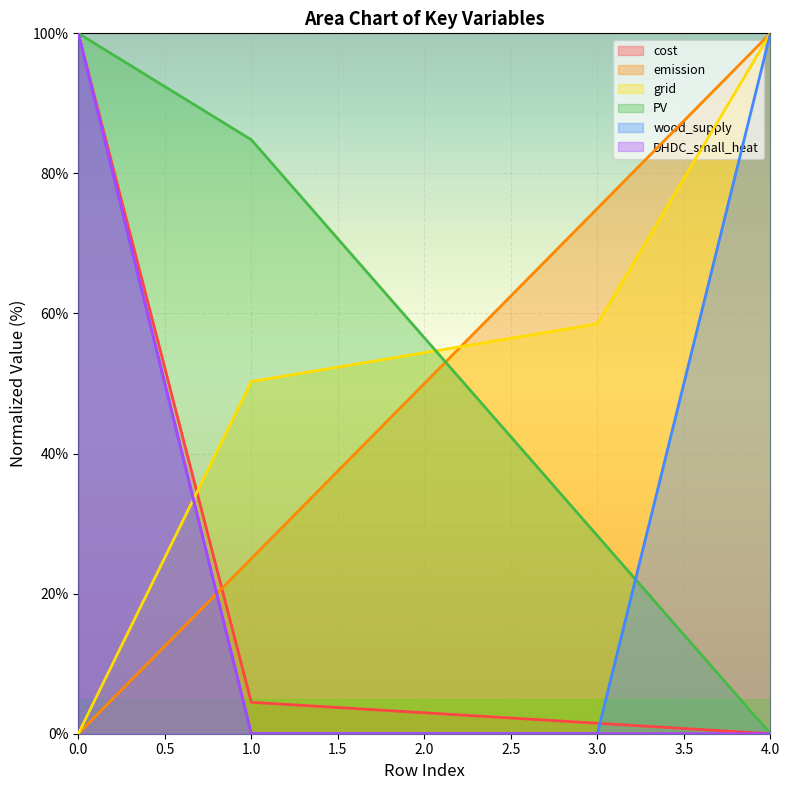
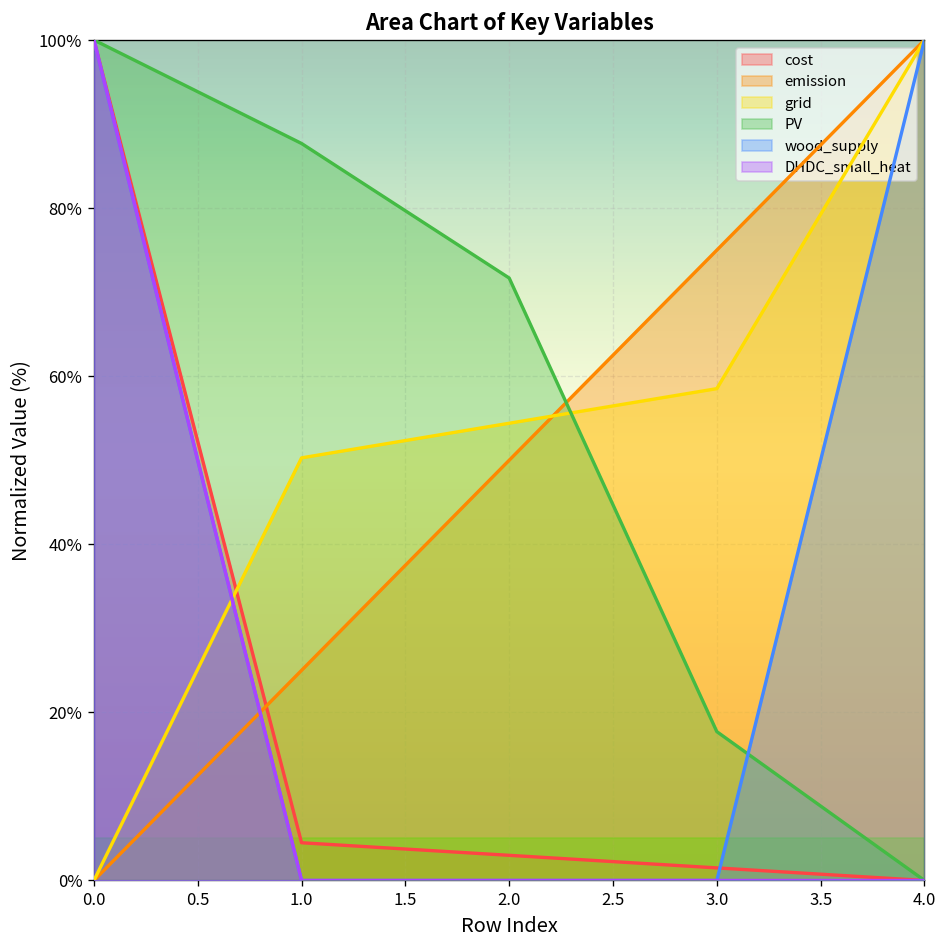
PV, 1.0: 85% -> 88%
PV, 2.0: 57% -> 72%
PV, 3.0: 28% -> 18%
